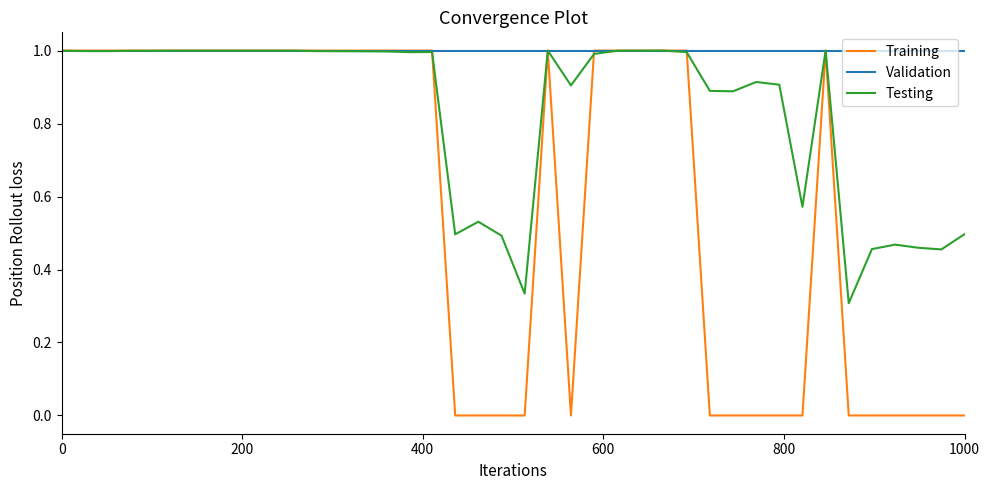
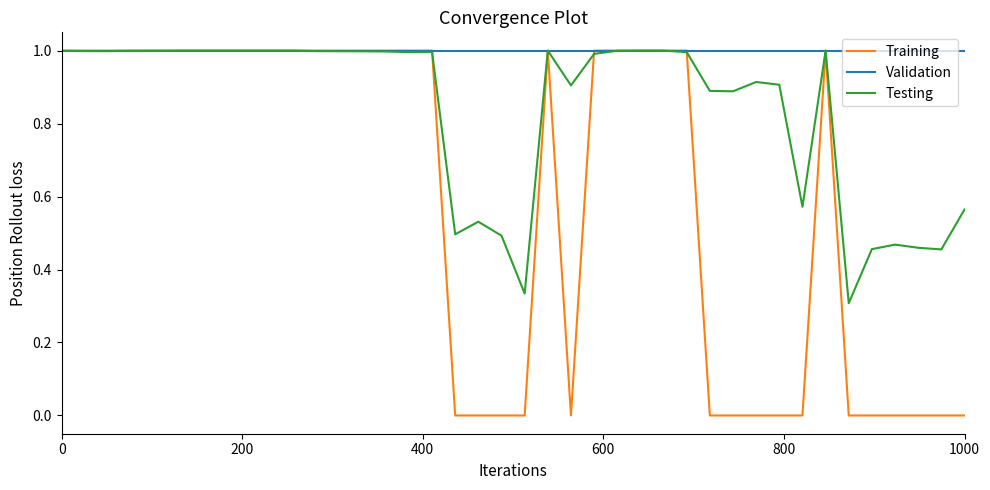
Testing, 1000: 0.50 -> 0.56
